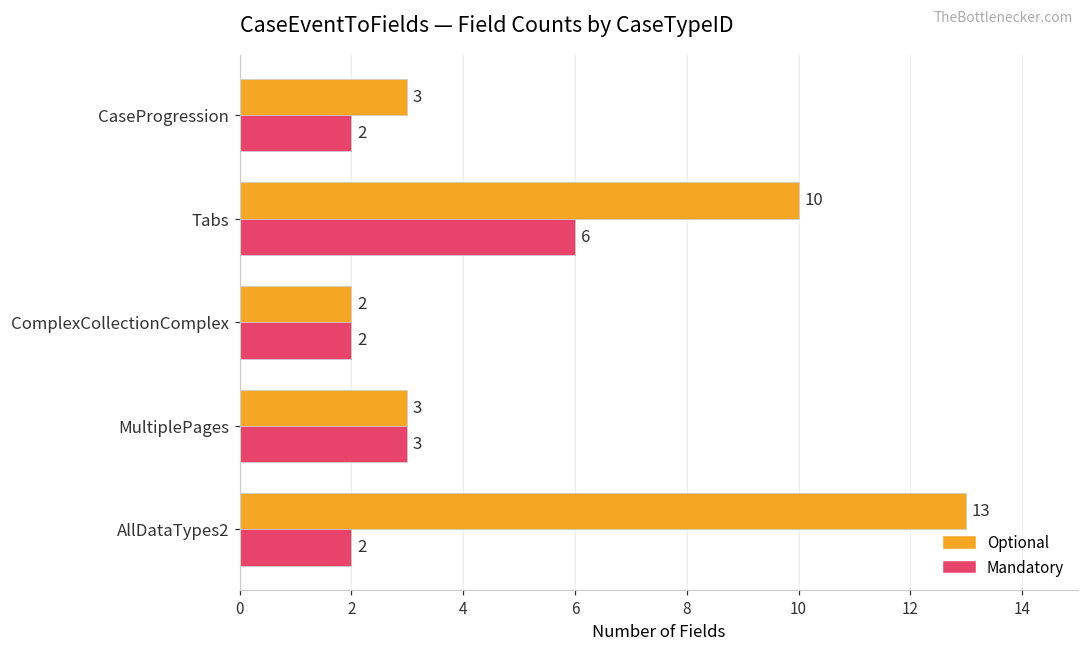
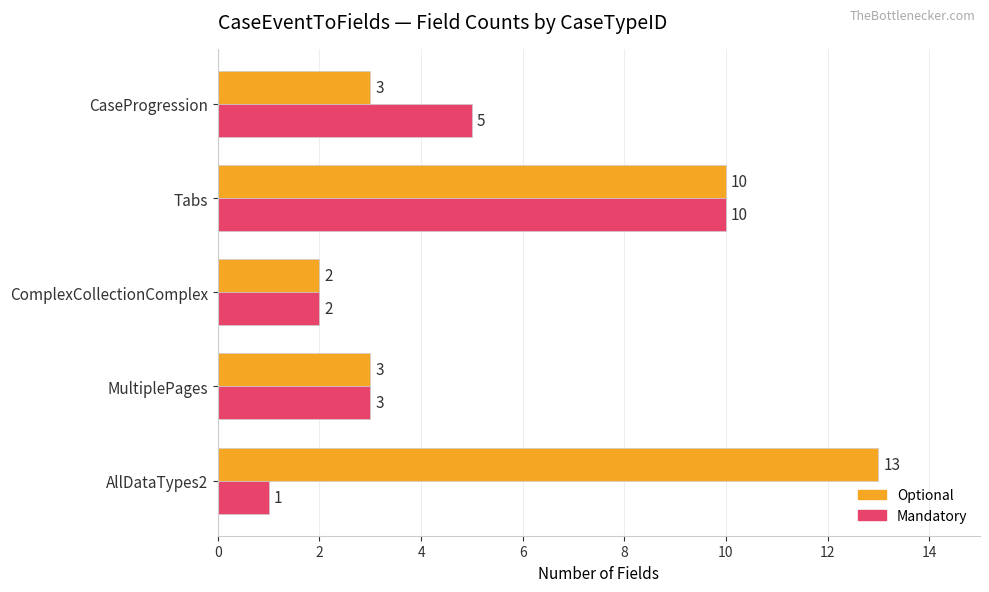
Mandatory, CaseProgression: 2 -> 5
Mandatory, Tabs: 6 -> 10
Mandatory, AllDataTypes2: 2 -> 1
